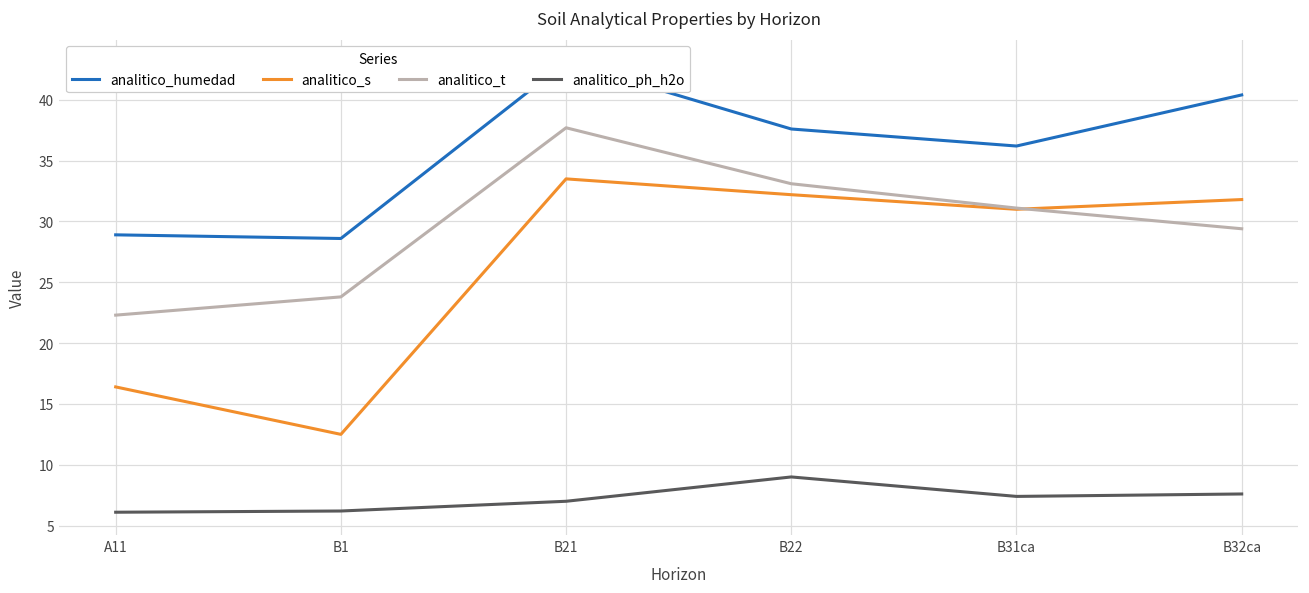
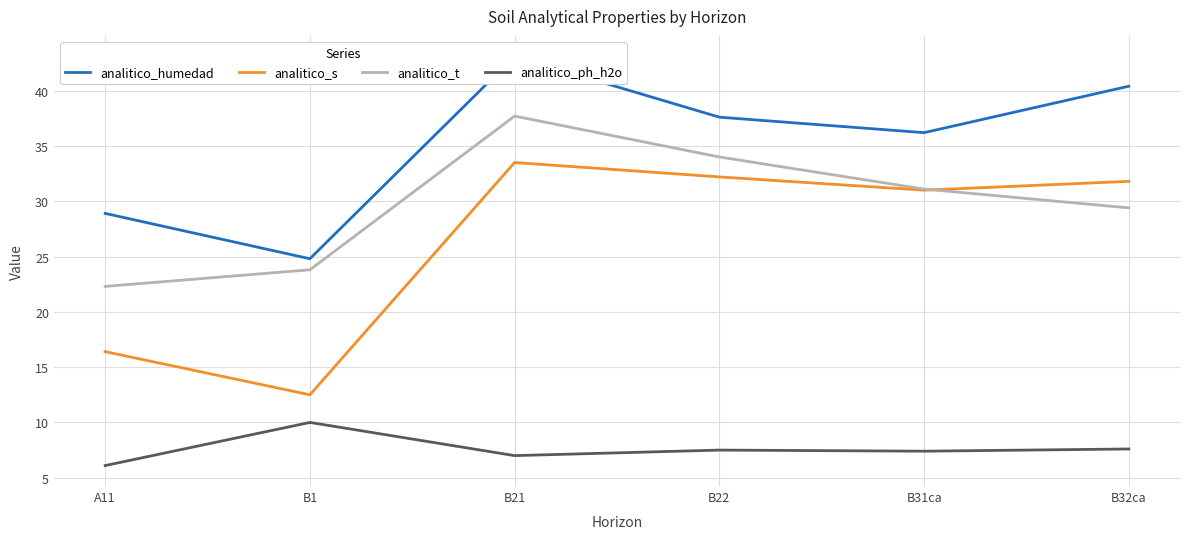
analitico_humedad, B1: 28.6 -> 24.8
analitico_ph_h2o, B1: 6.2 -> 10.0
analitico_t, B22: 33.1 -> 34.0
analitico_ph_h2o, B22: 9.0 -> 7.5
